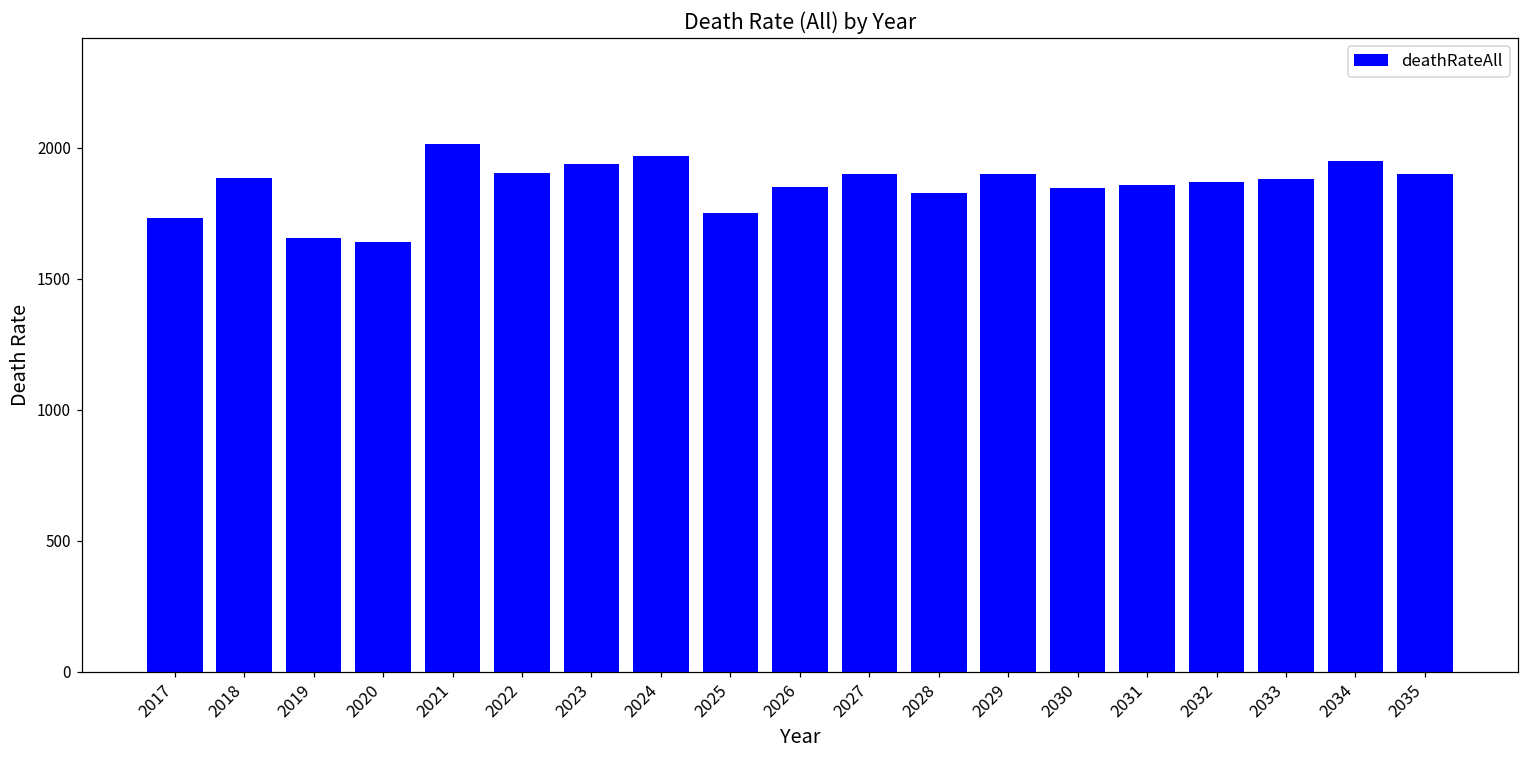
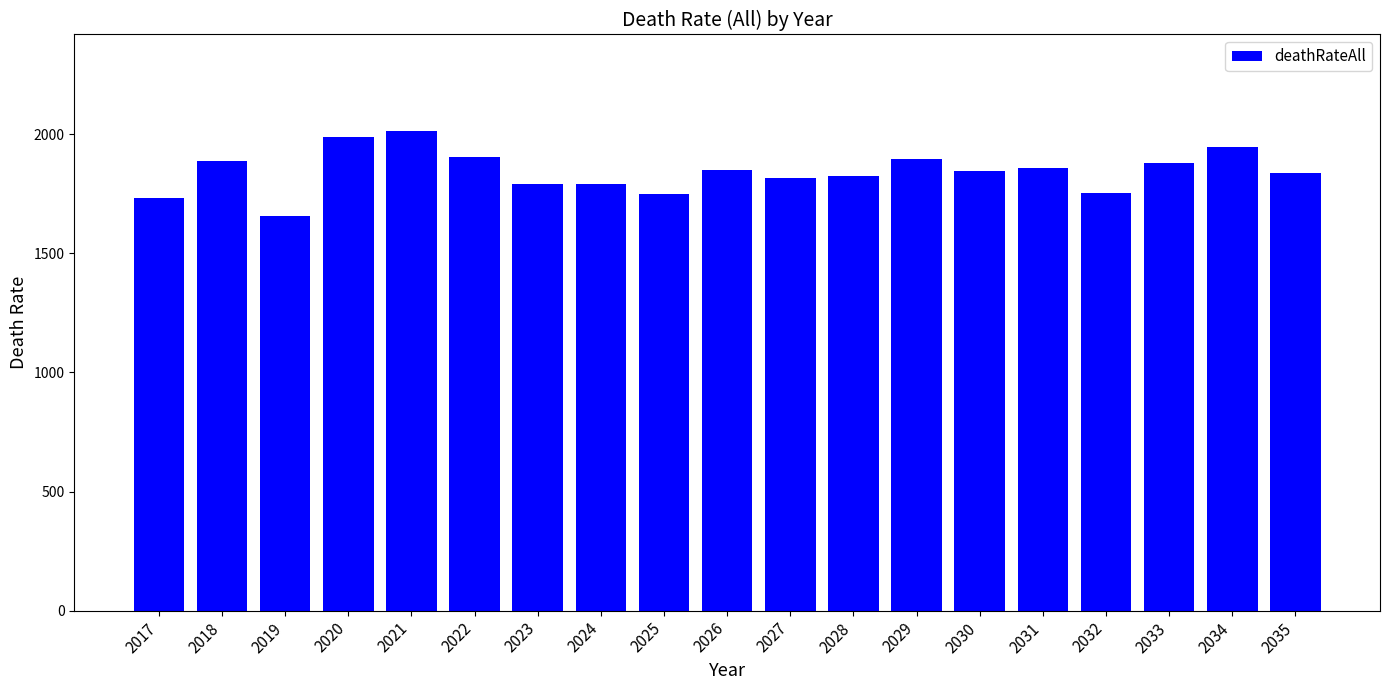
2020: 1640 -> 1990
2023: 1940 -> 1790
2024: 1970 -> 1790
2027: 1900 -> 1820
2032: 1870 -> 1750
2035: 1900 -> 1840
